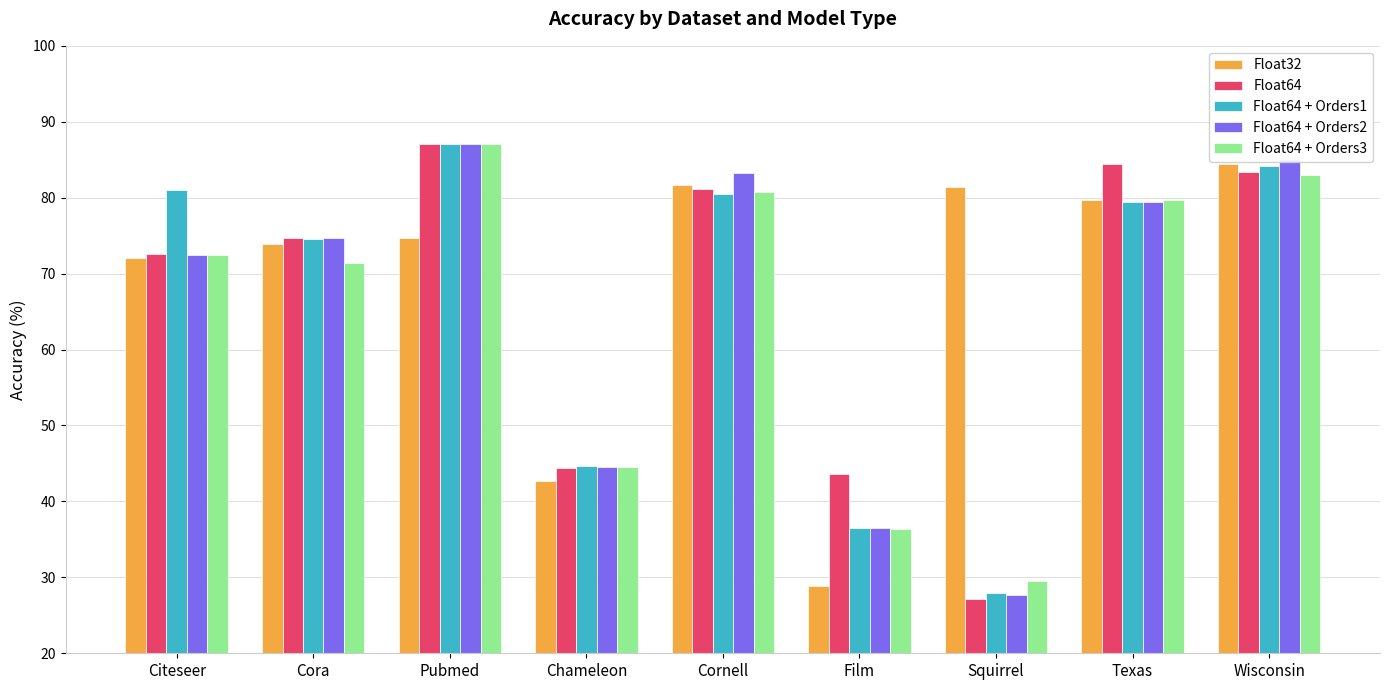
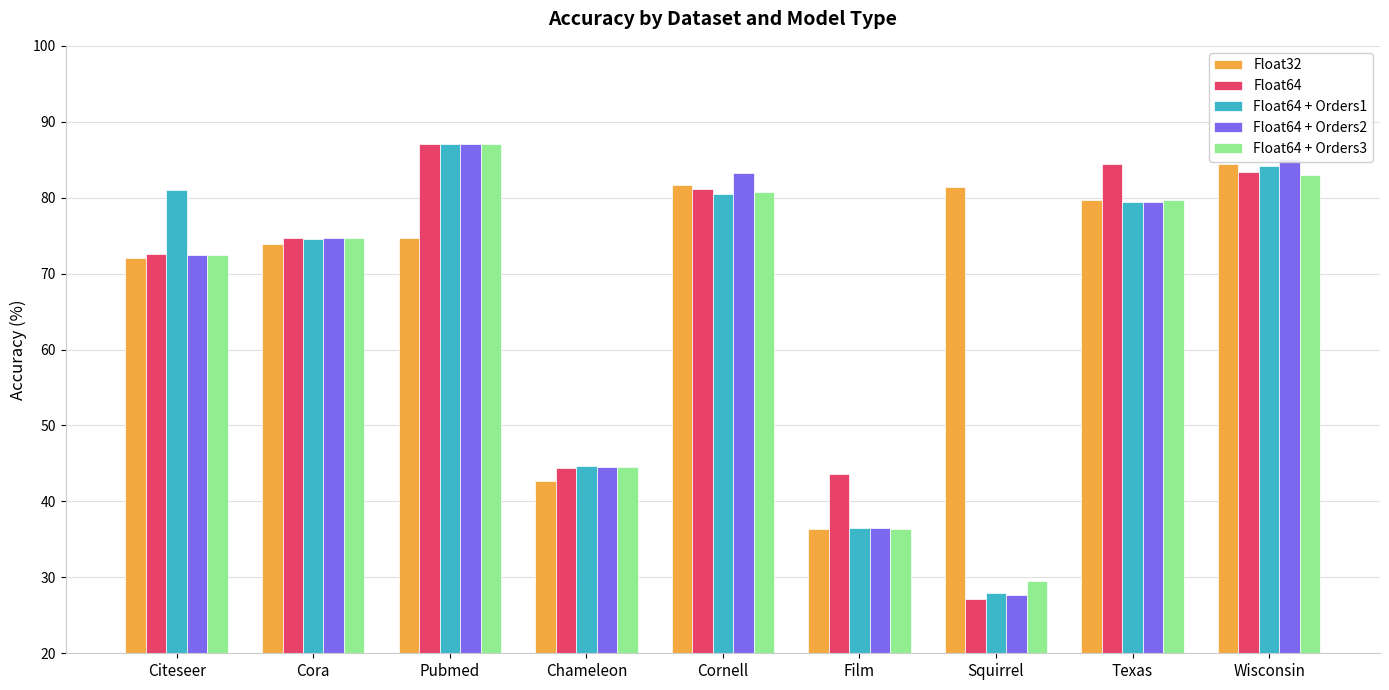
Float64 + Orders3, Cora: 71 -> 75
Float32, Film: 29 -> 36
